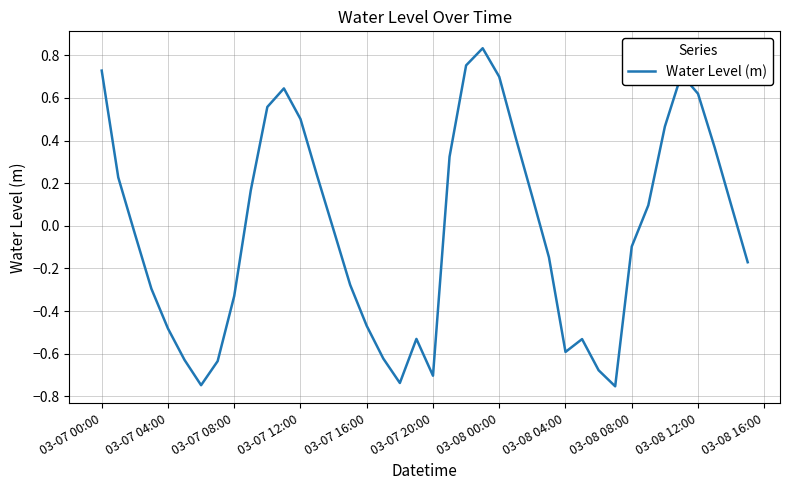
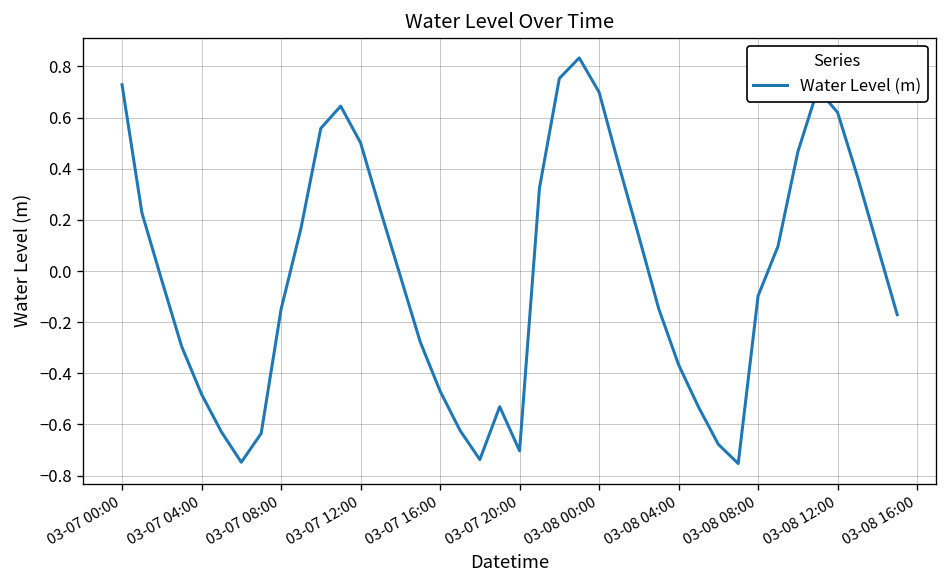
03-07 08:00: -0.33 -> -0.15
03-08 04:00: -0.59 -> -0.37
